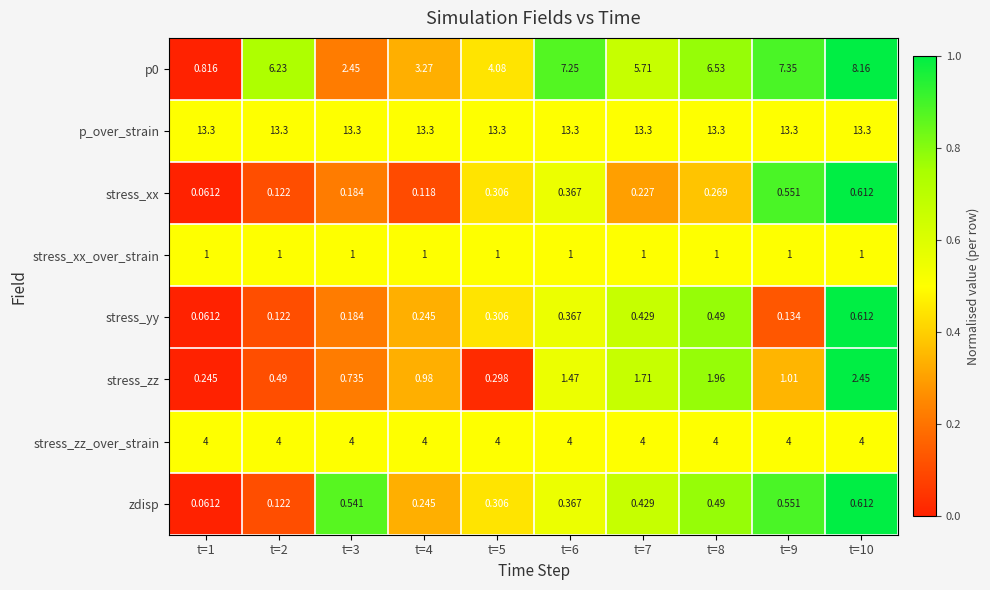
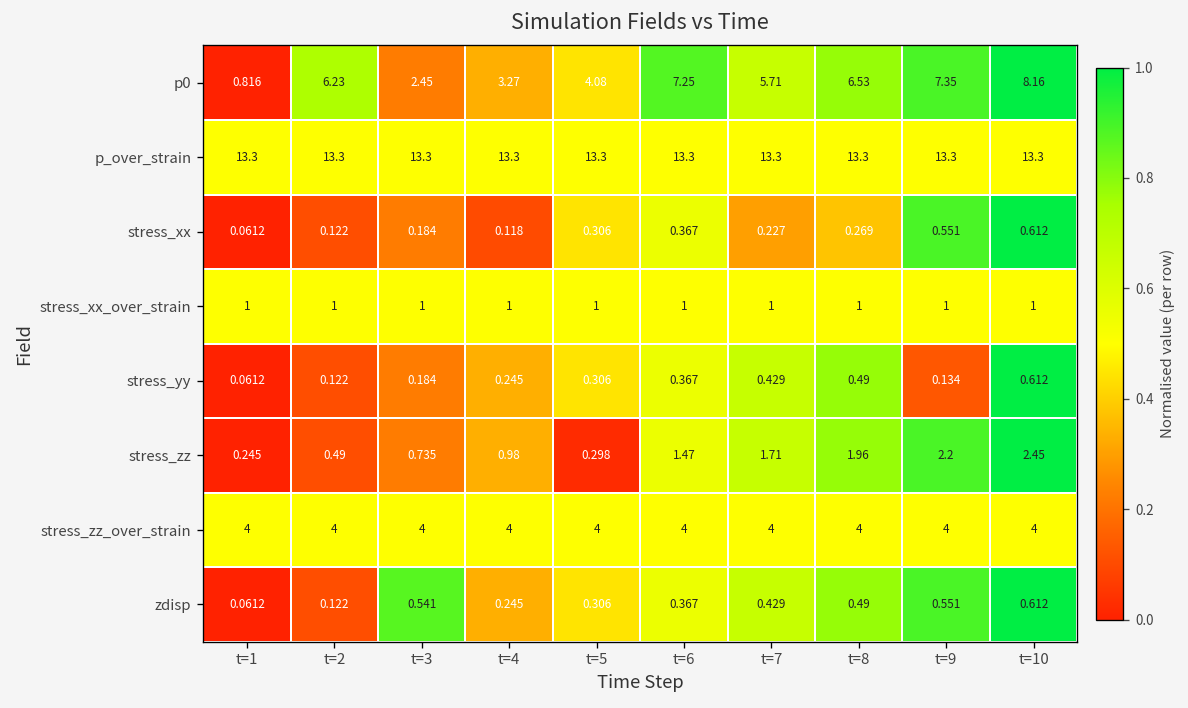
stress_zz, t=9: 1.01 -> 2.2
